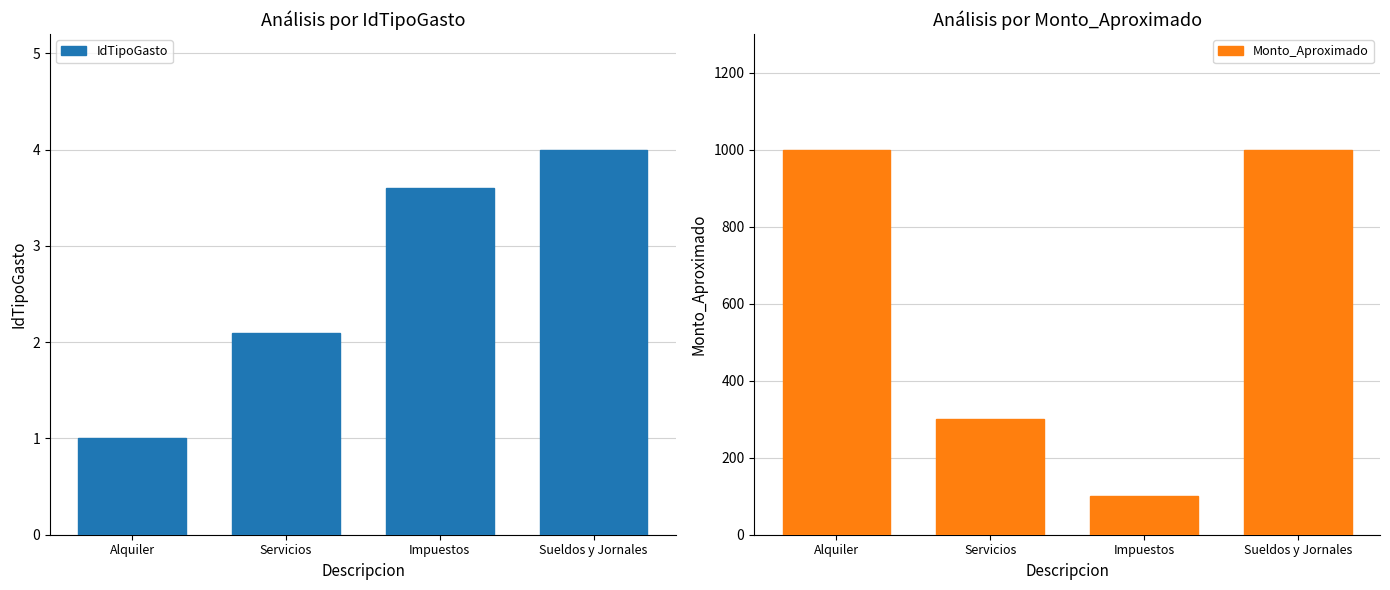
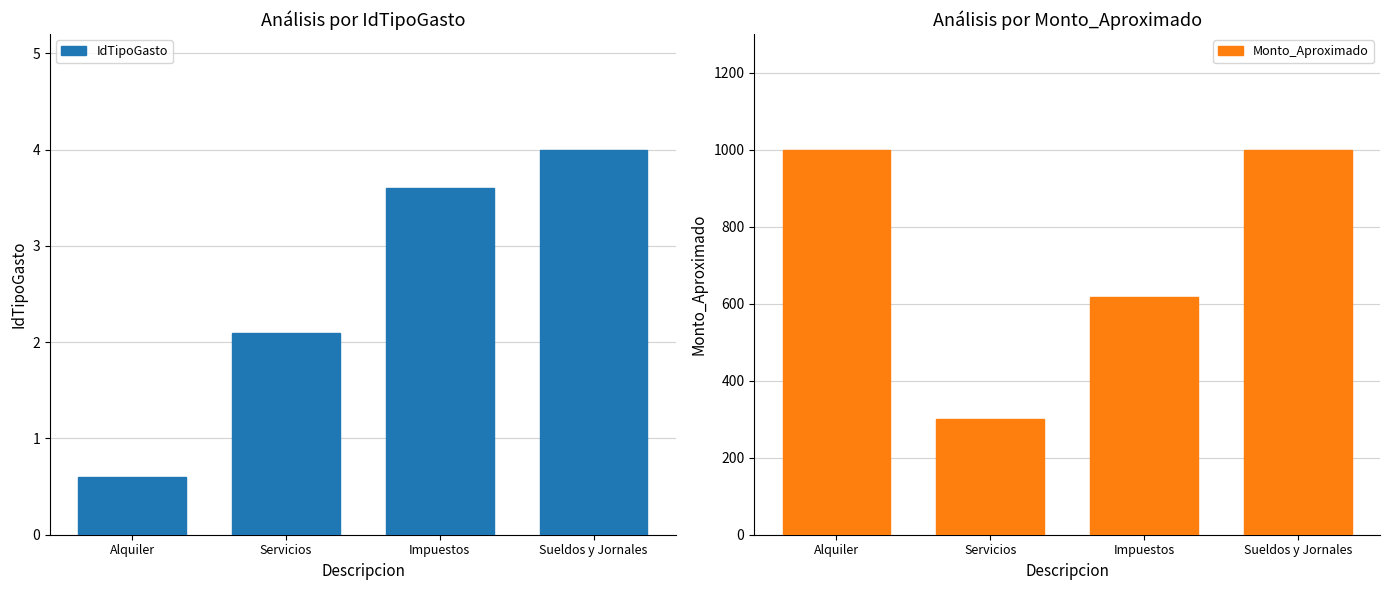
Análisis por IdTipoGasto, Alquiler: 1.0 -> 0.6
Análisis por Monto_Aproximado, Impuestos: 100 -> 620
